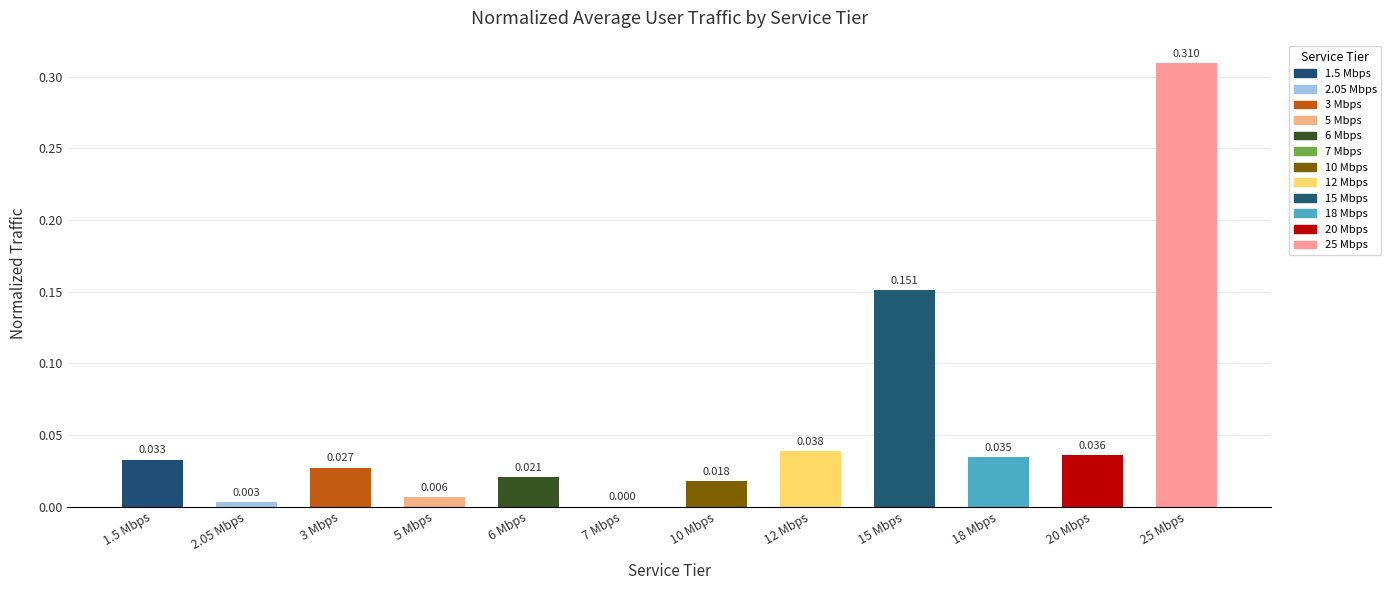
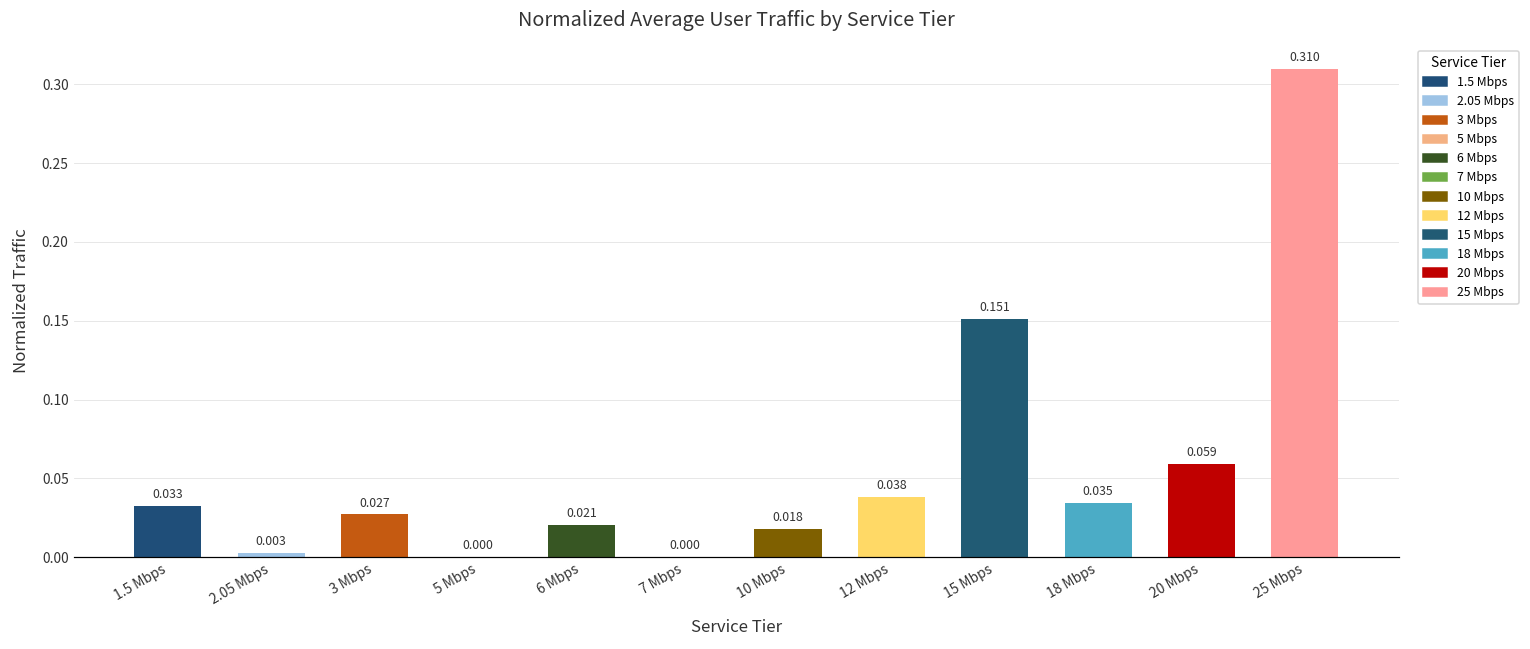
5 Mbps: 0.006 -> 0.000
20 Mbps: 0.036 -> 0.059
